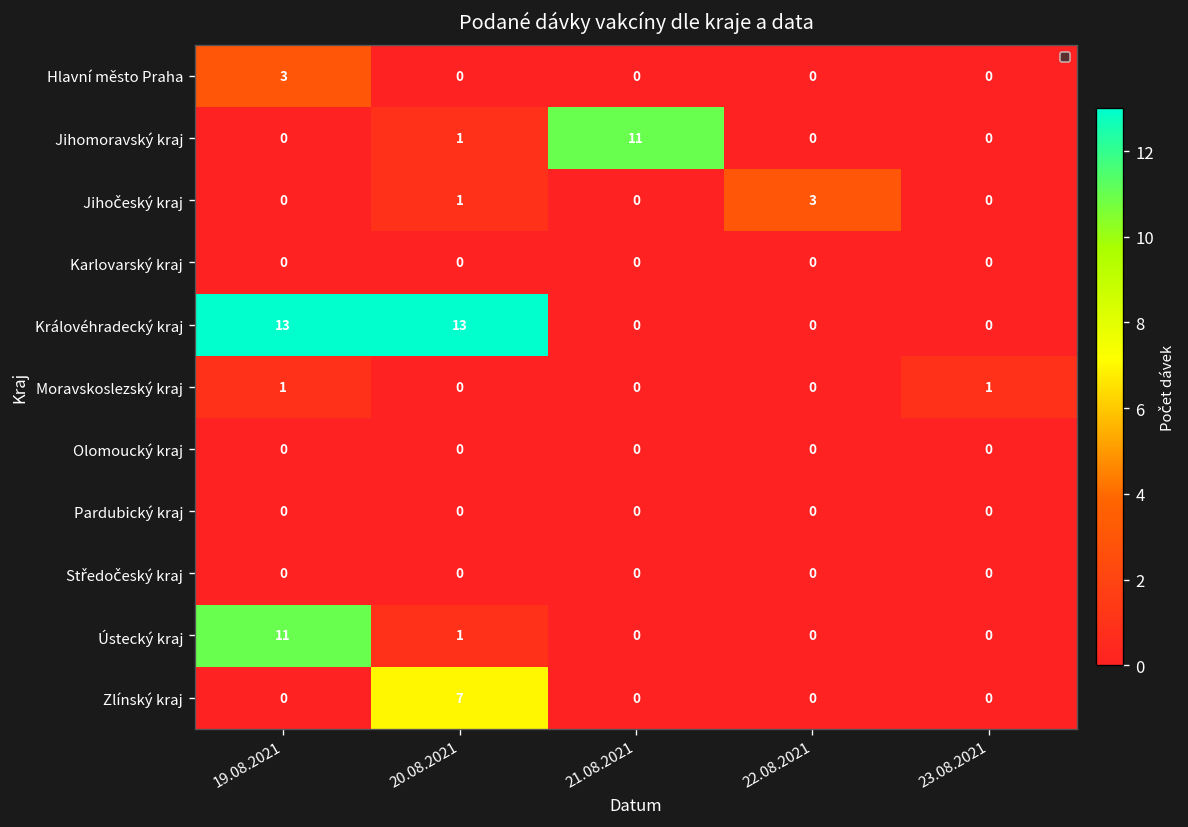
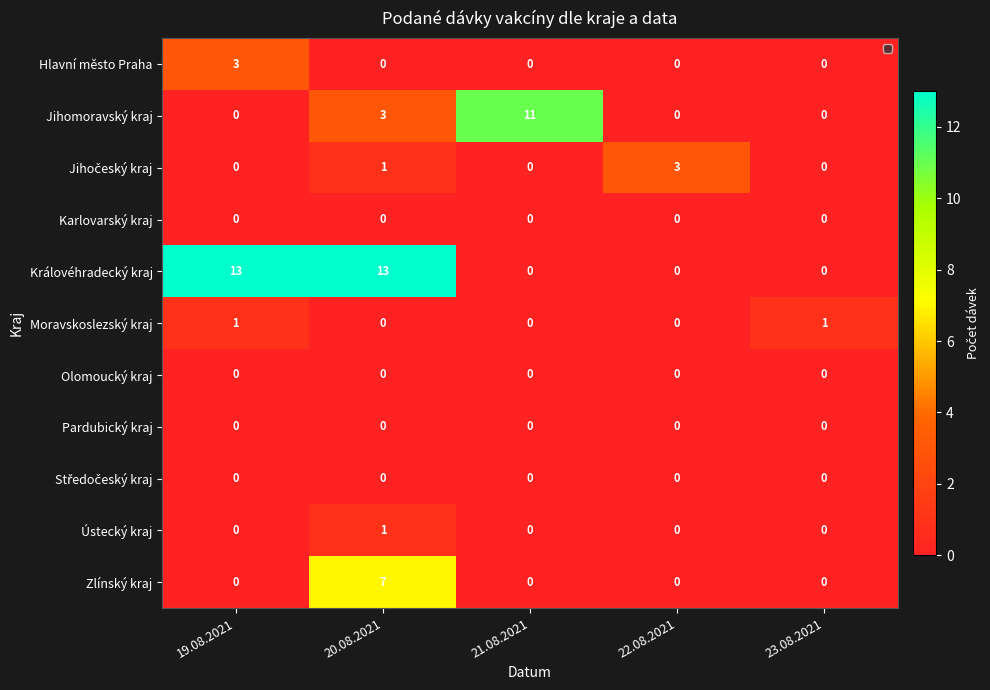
Jihomoravský kraj, 20.08.2021: 1 -> 3
Ústecký kraj, 19.08.2021: 11 -> 0
